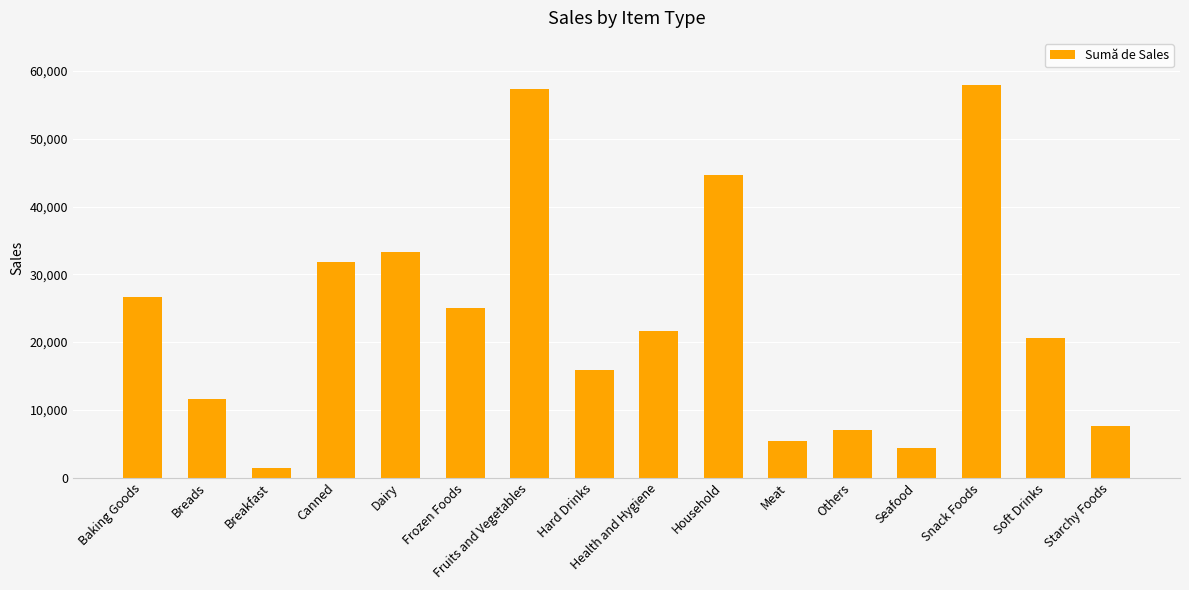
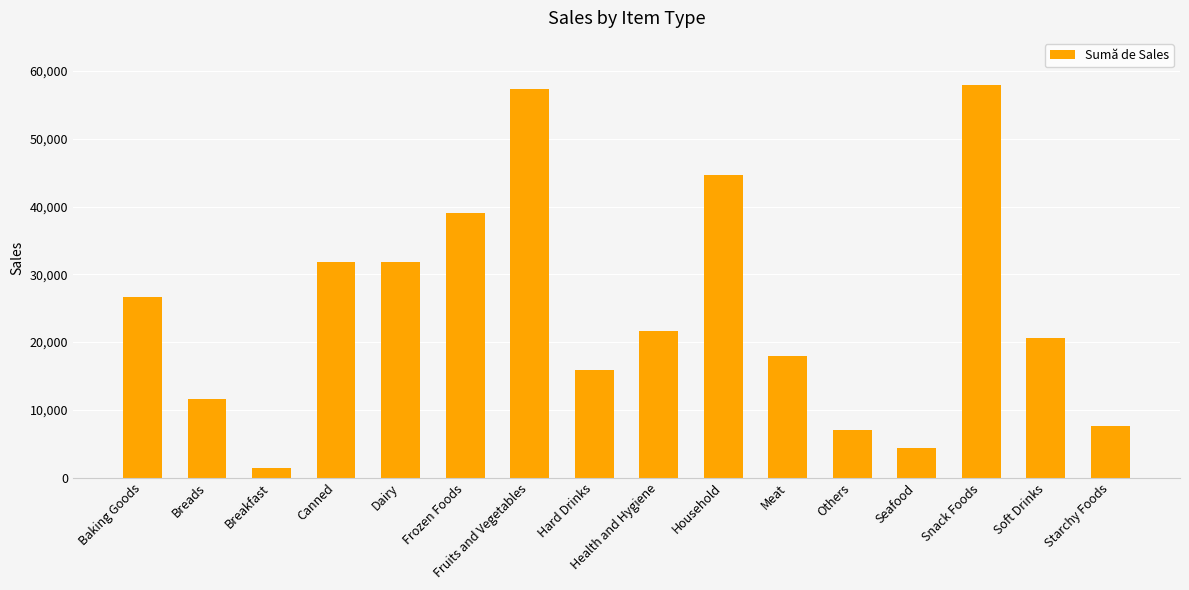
Dairy: 33,000 -> 32,000
Frozen Foods: 25,000 -> 39,000
Meat: 5,000 -> 18,000
